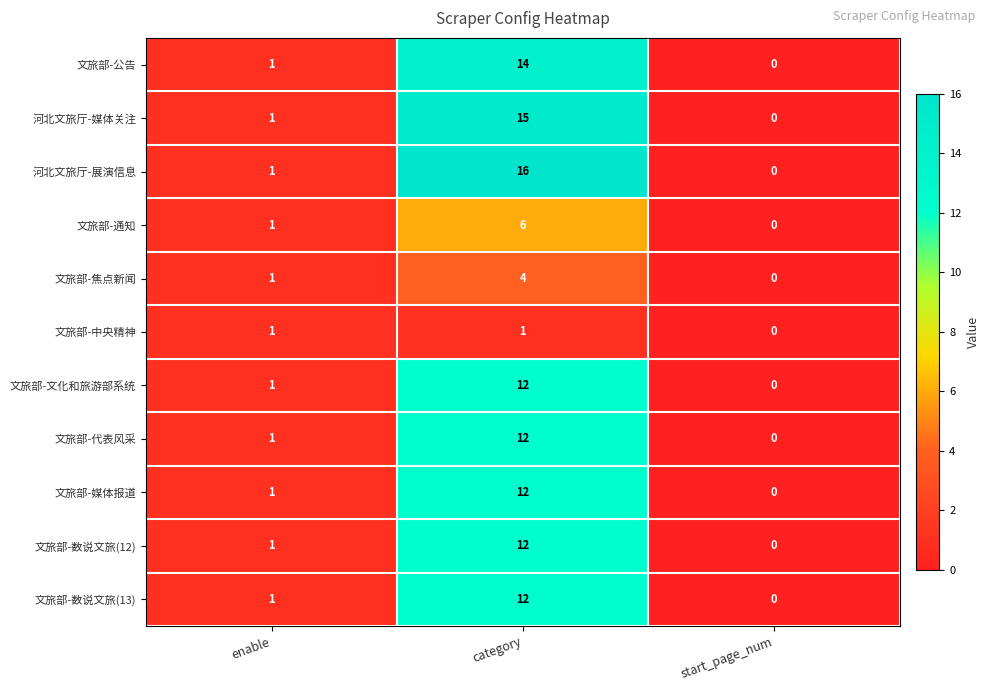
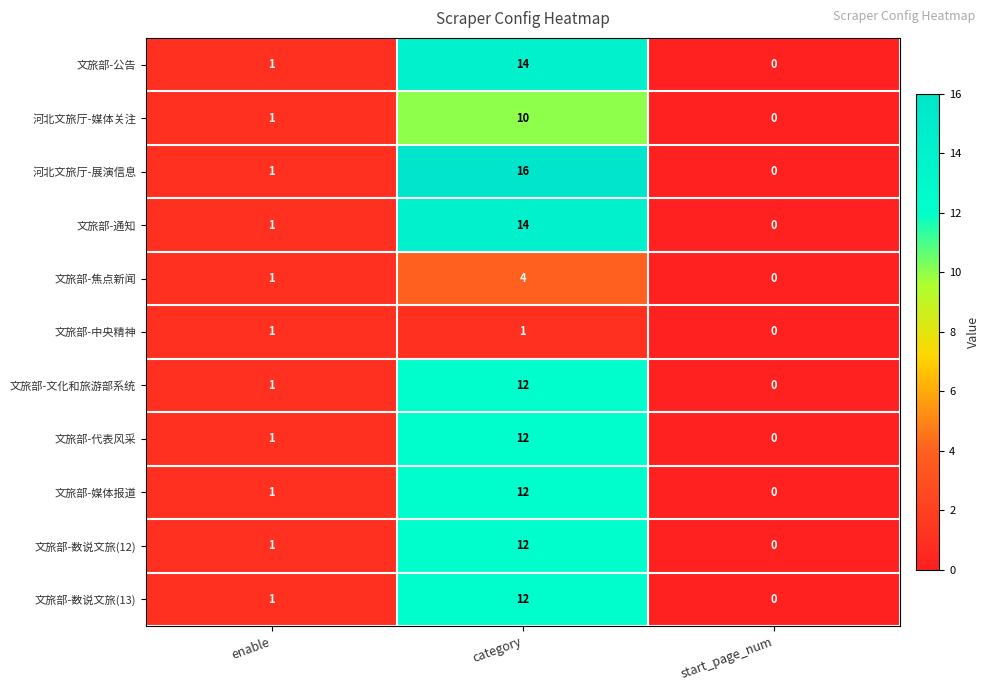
河北文旅厅-媒体关注, category: 15 -> 10
文旅部-通知, category: 6 -> 14
